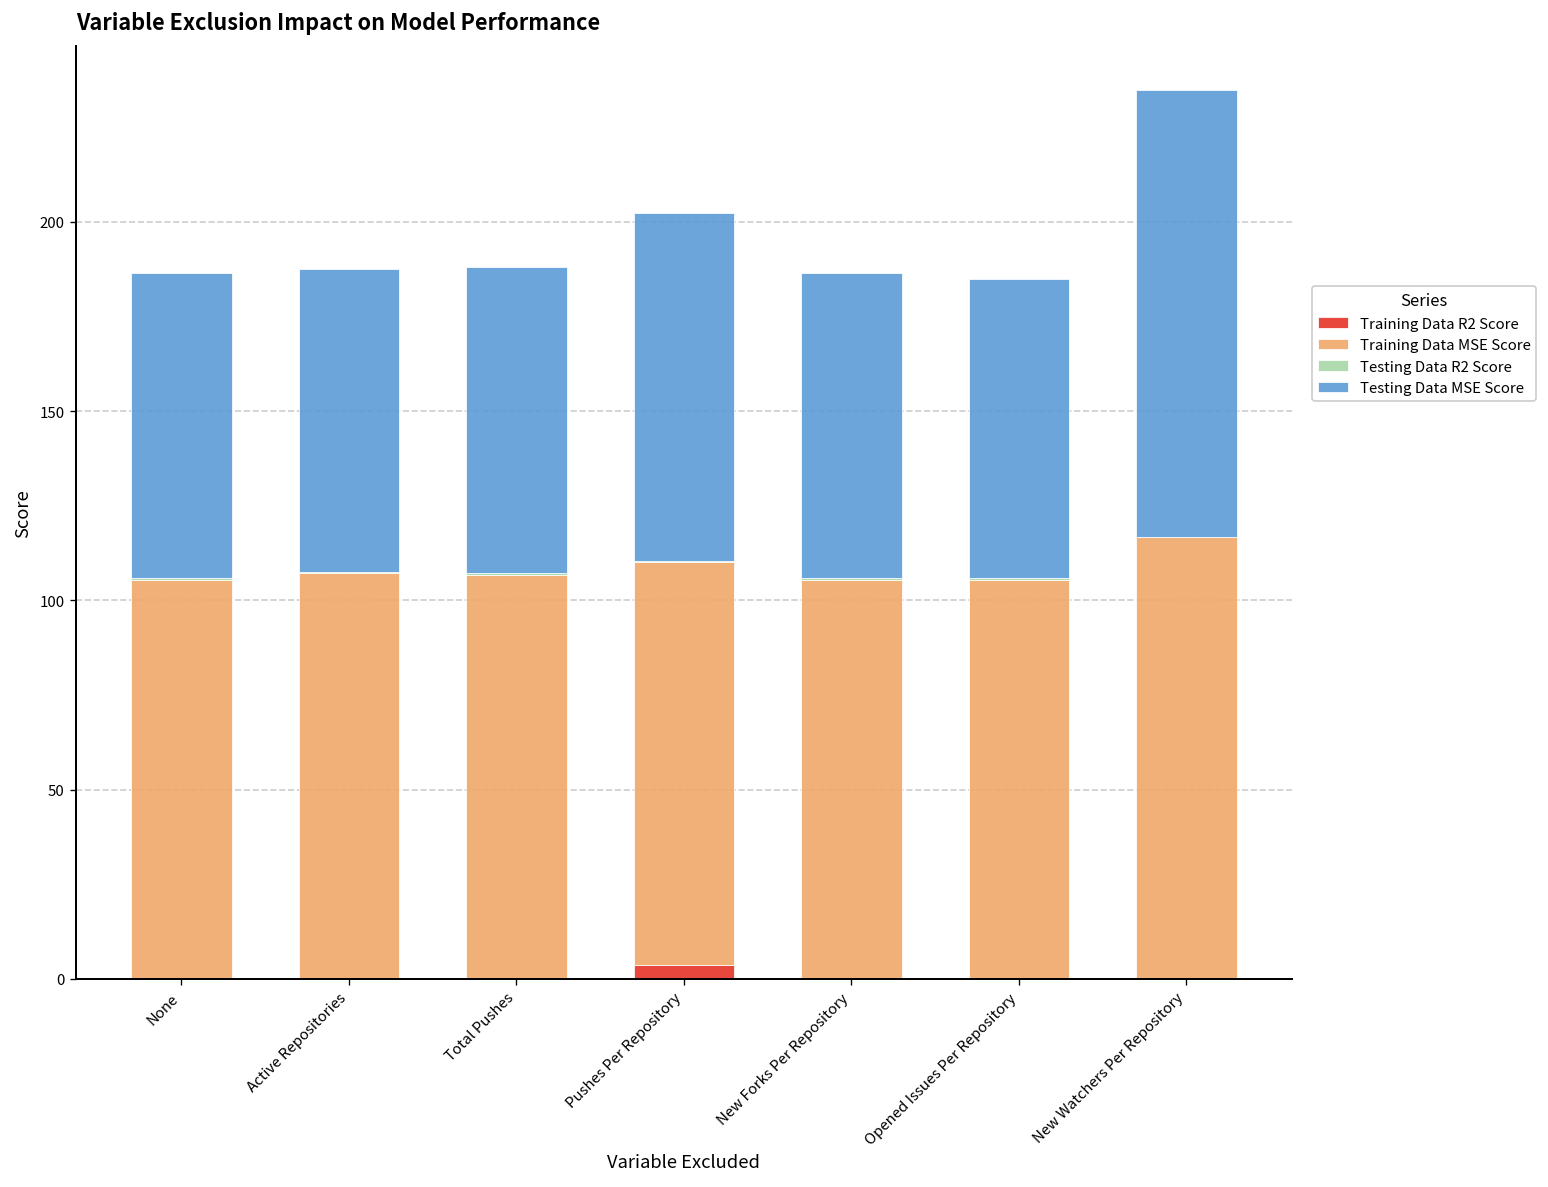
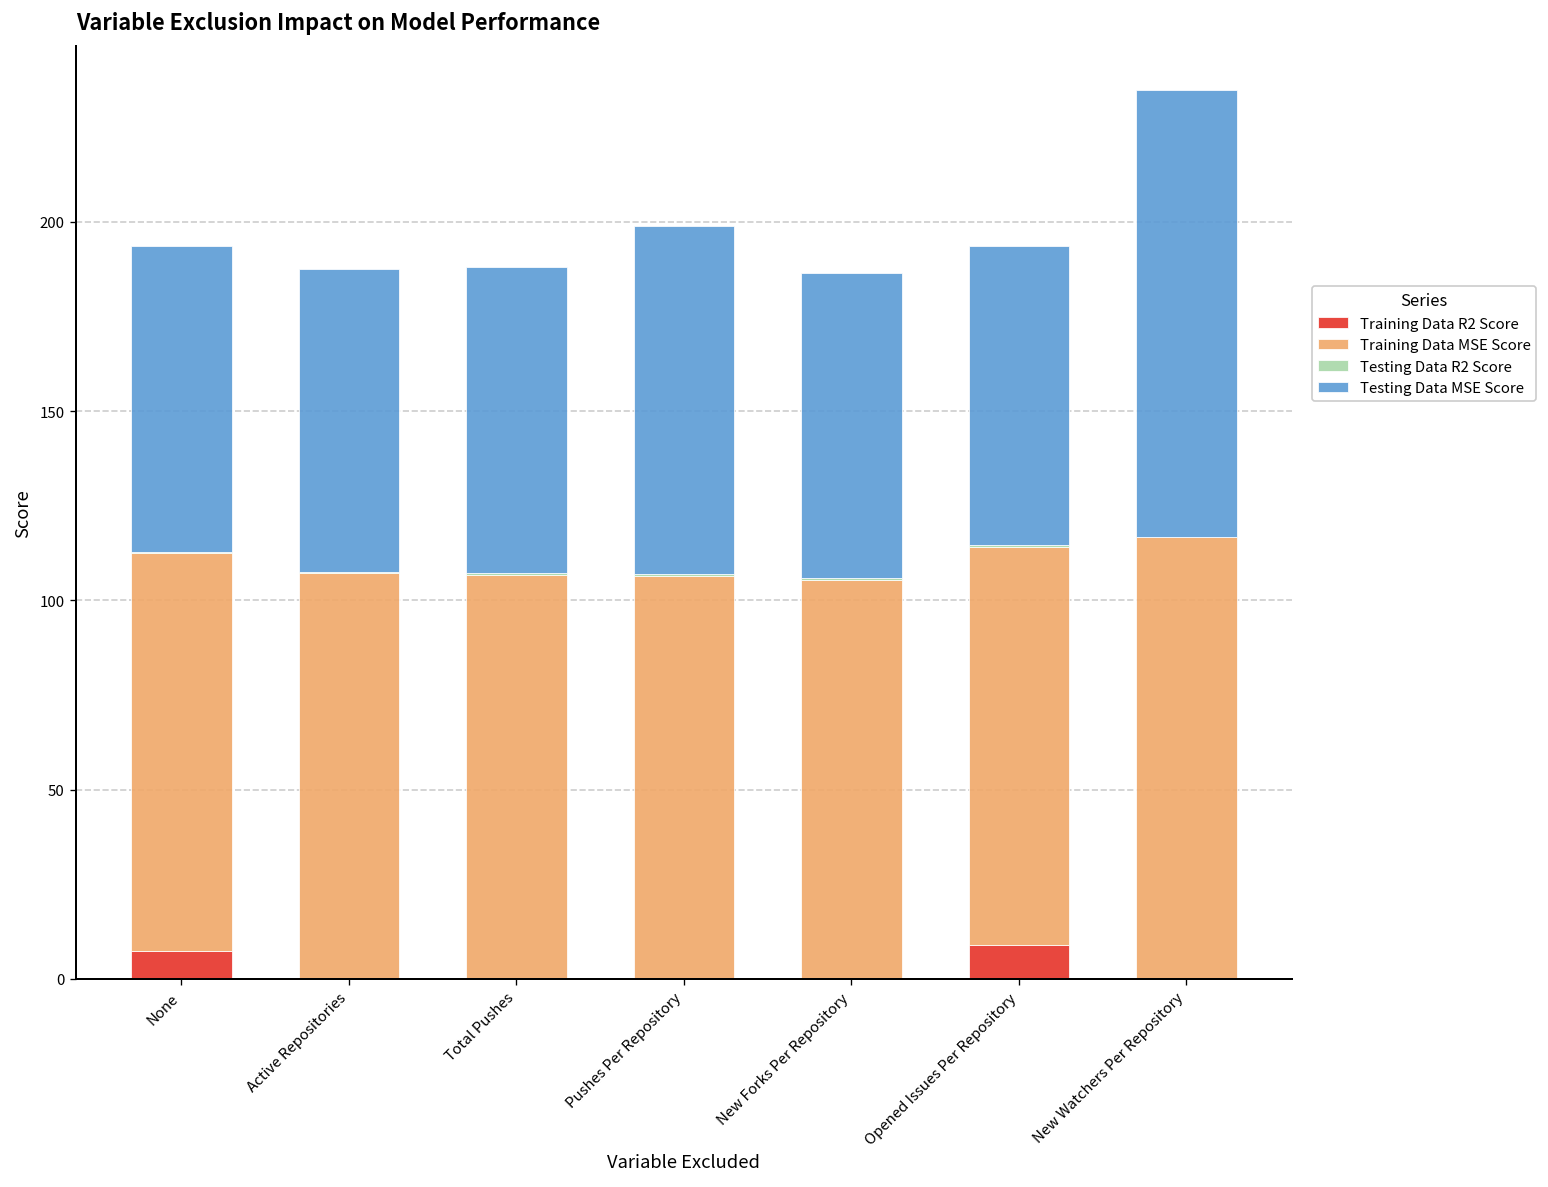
Training Data R2 Score, None: 0 -> 7
Training Data R2 Score, Pushes Per Repository: 4 -> 0
Training Data R2 Score, Opened Issues Per Repository: 0 -> 9
